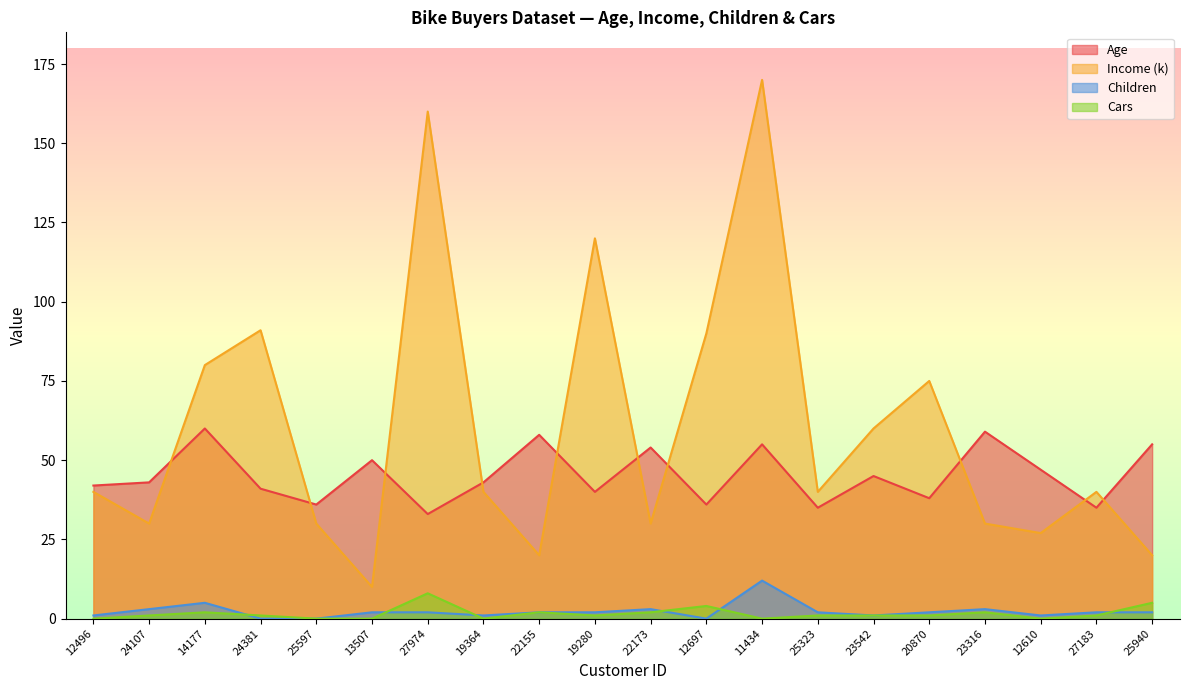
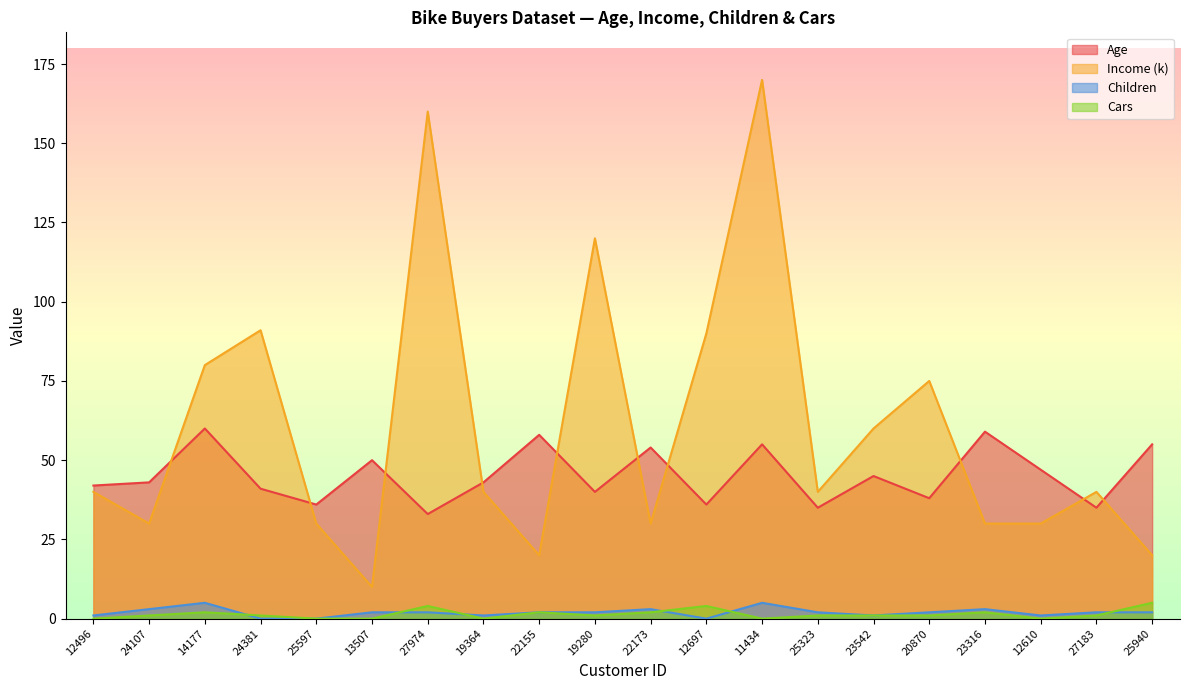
Cars, 27974: 8 -> 4
Children, 11434: 12 -> 5
Income (k), 12610: 27 -> 30
